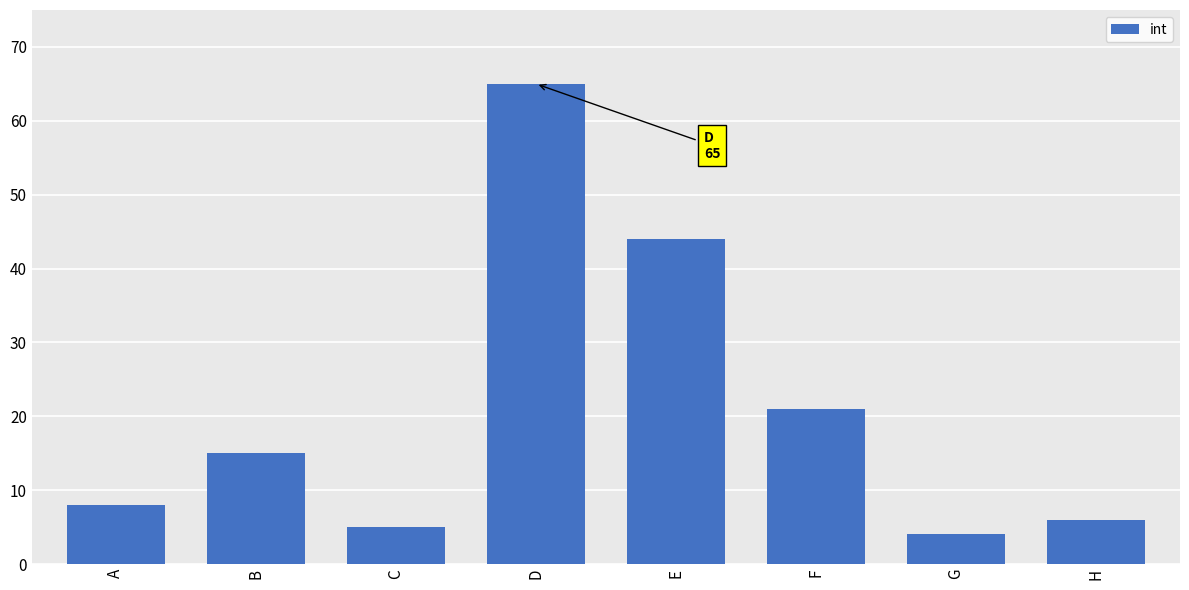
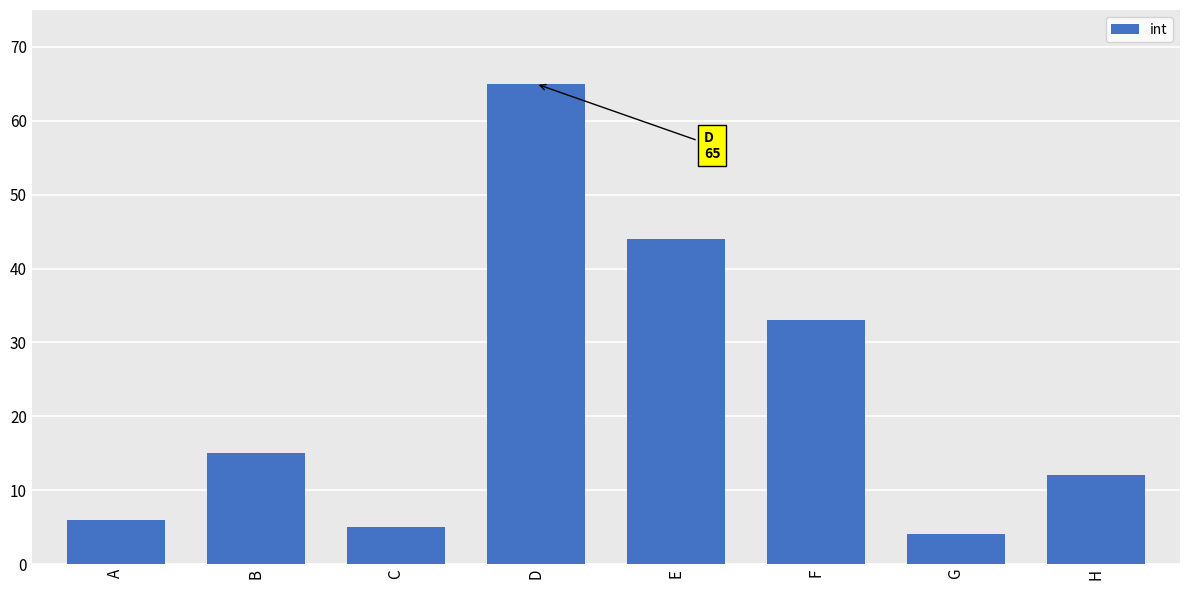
A: 8 -> 6
F: 21 -> 33
H: 6 -> 12
